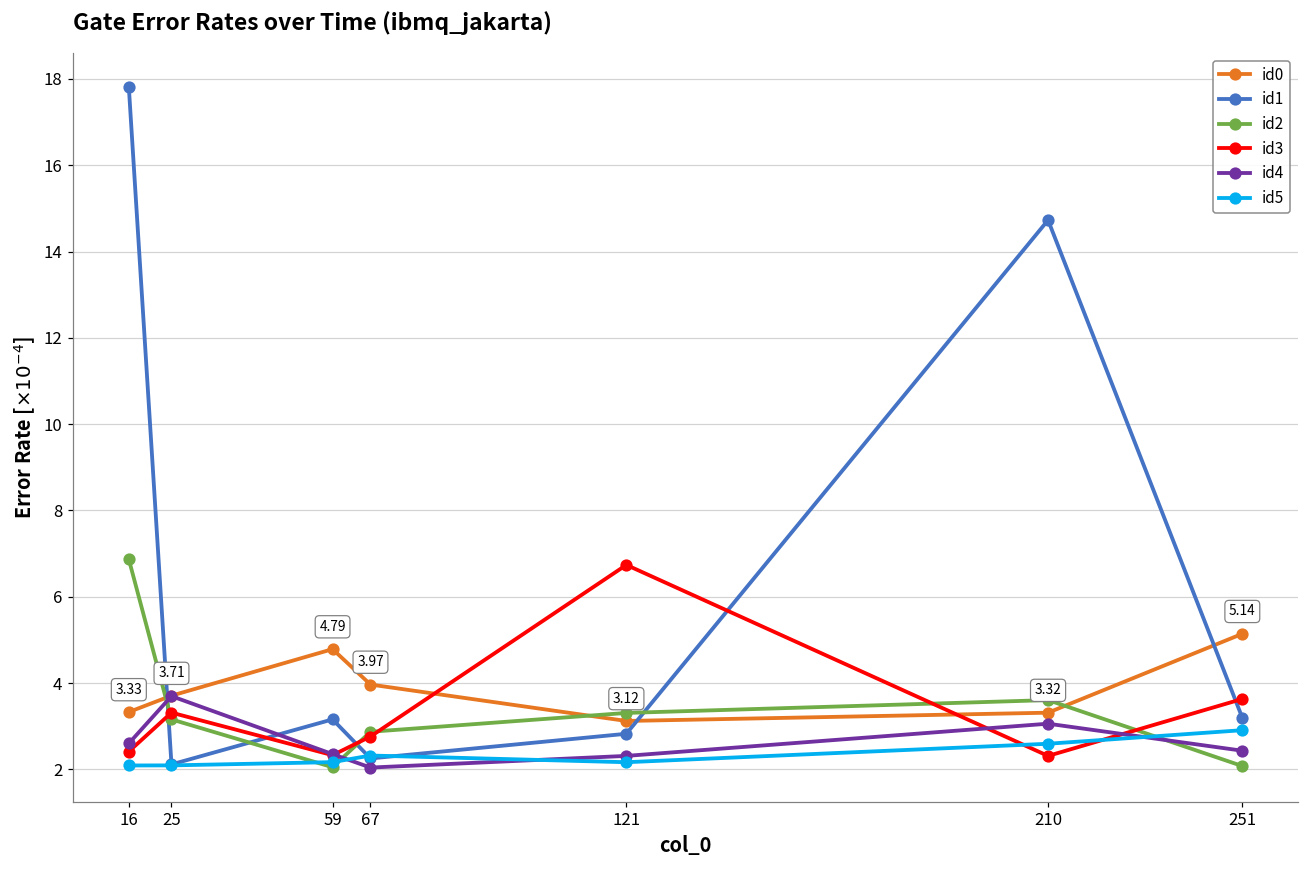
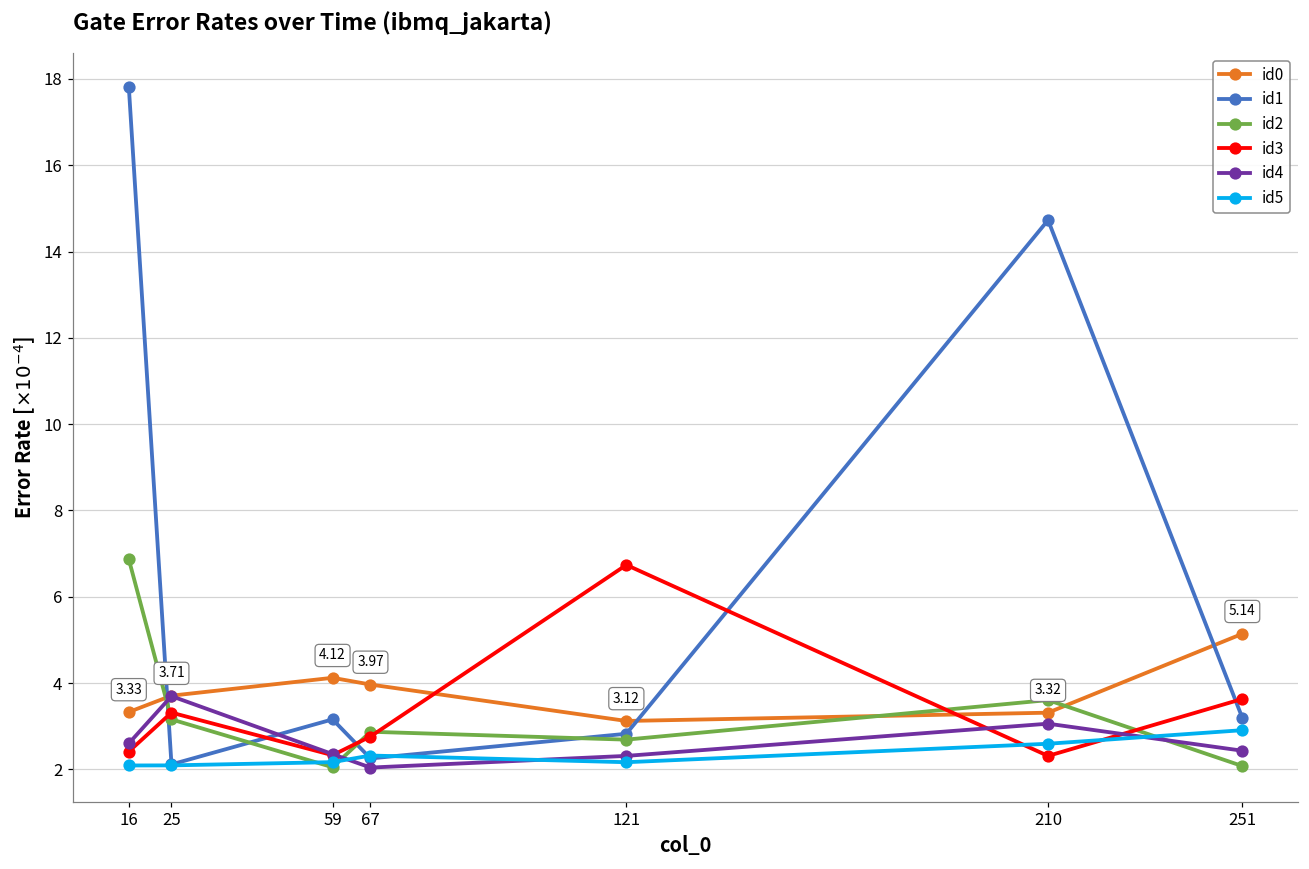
id0, 59: 4.79 -> 4.12
id2, 121: 3.3 -> 2.7
